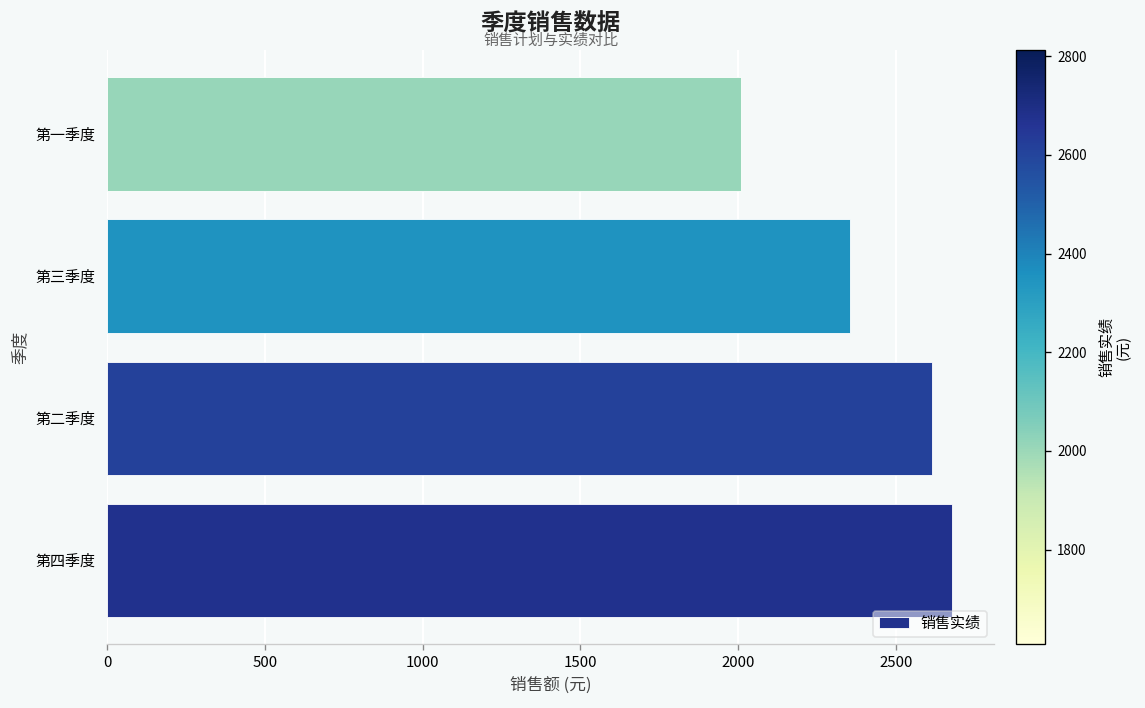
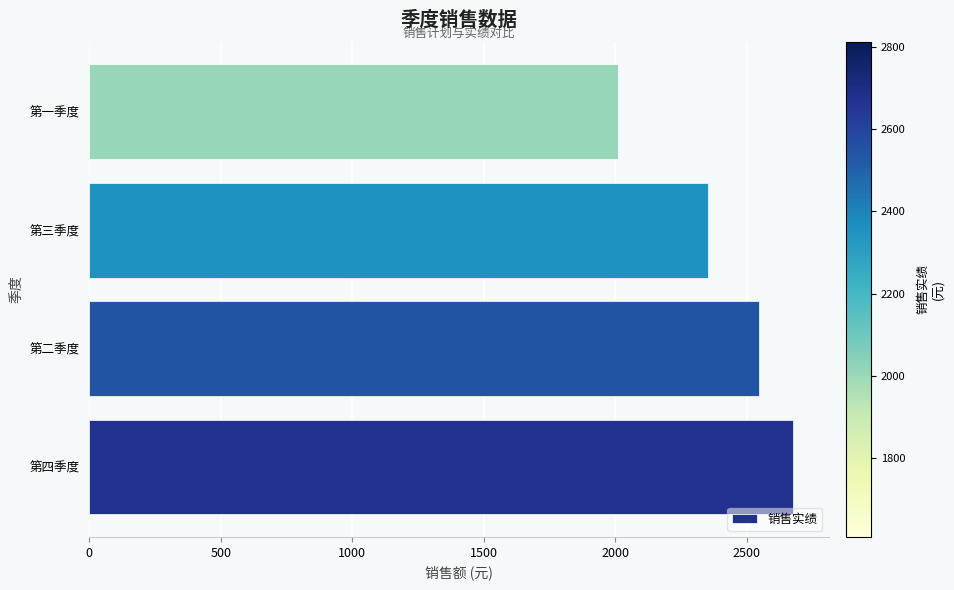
第二季度: 2610 -> 2550
